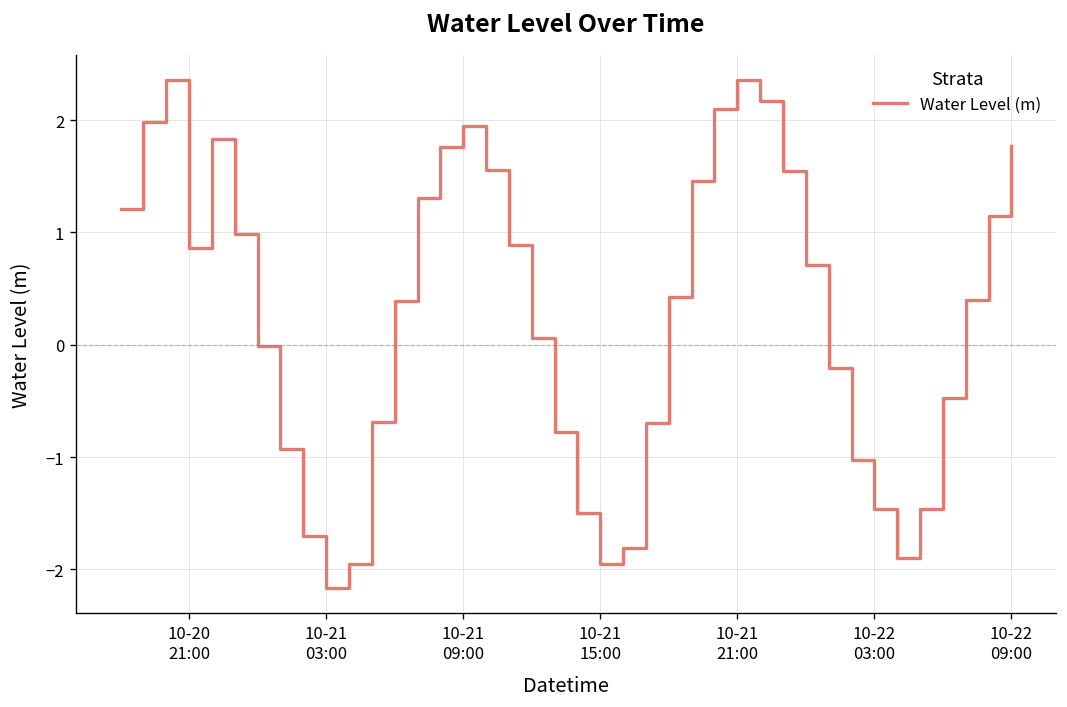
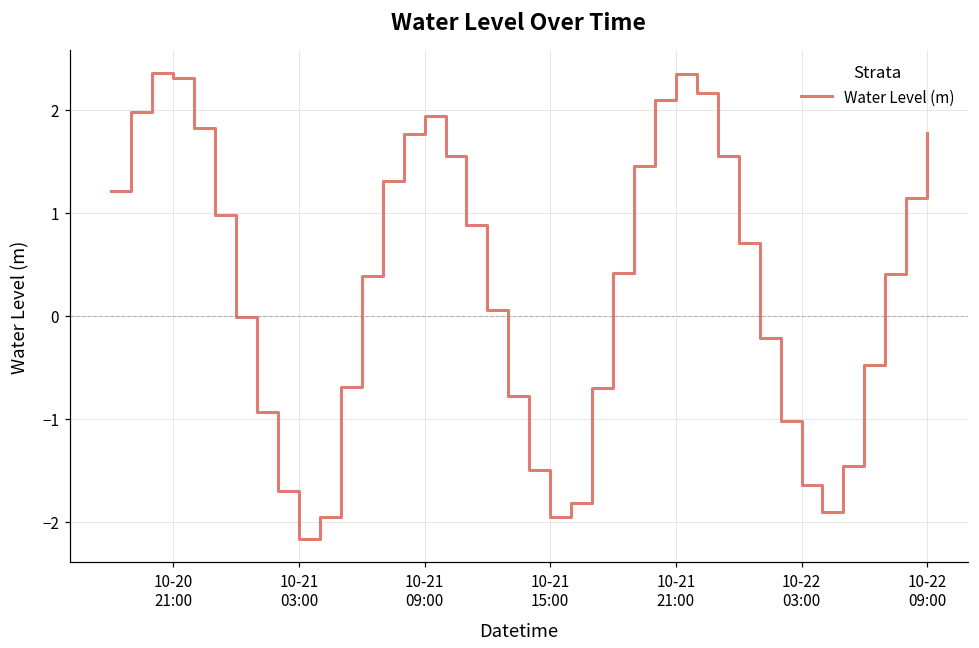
10-20 21:00: 0.9 -> 2.3
10-22 03:00: -1.5 -> -1.6
